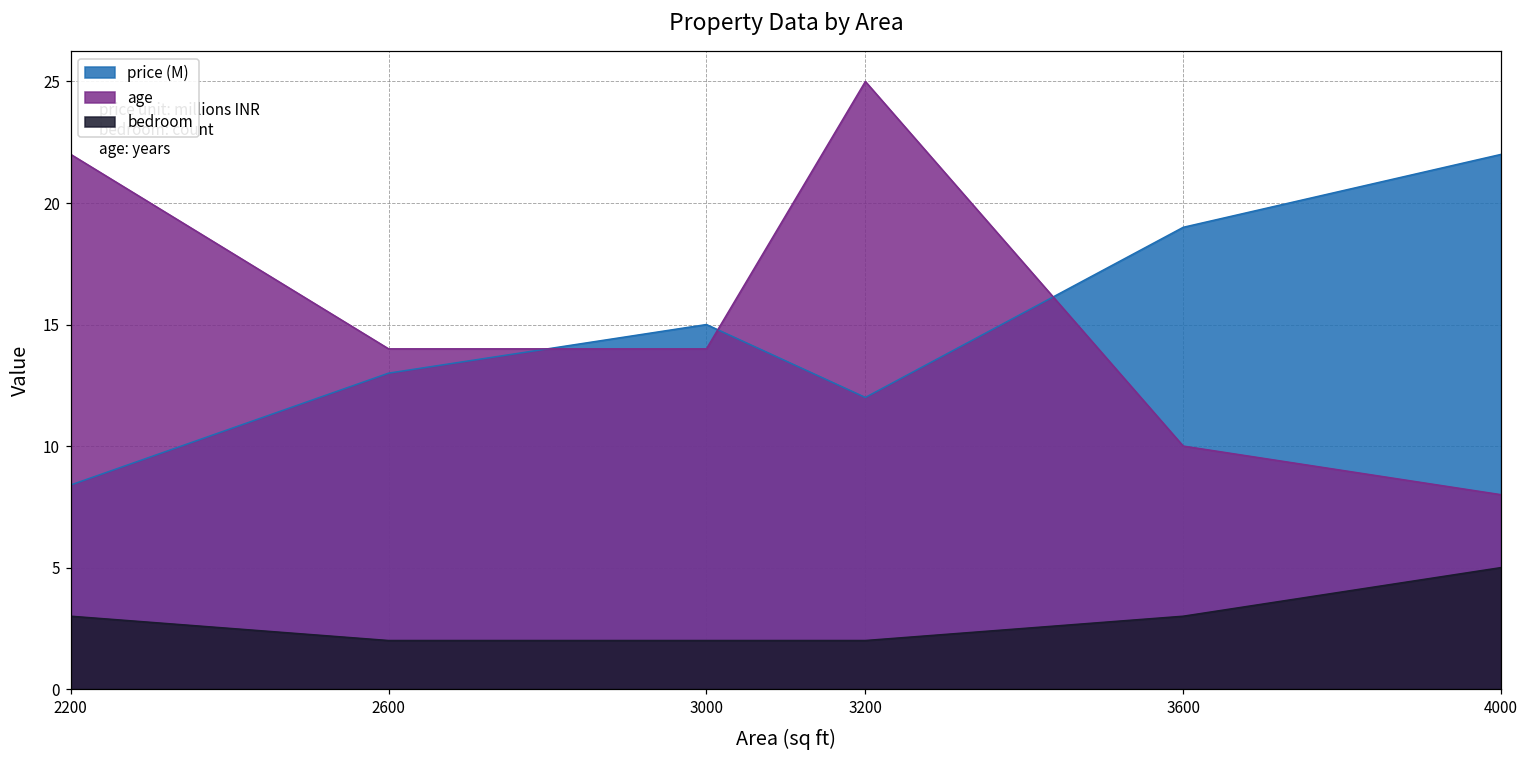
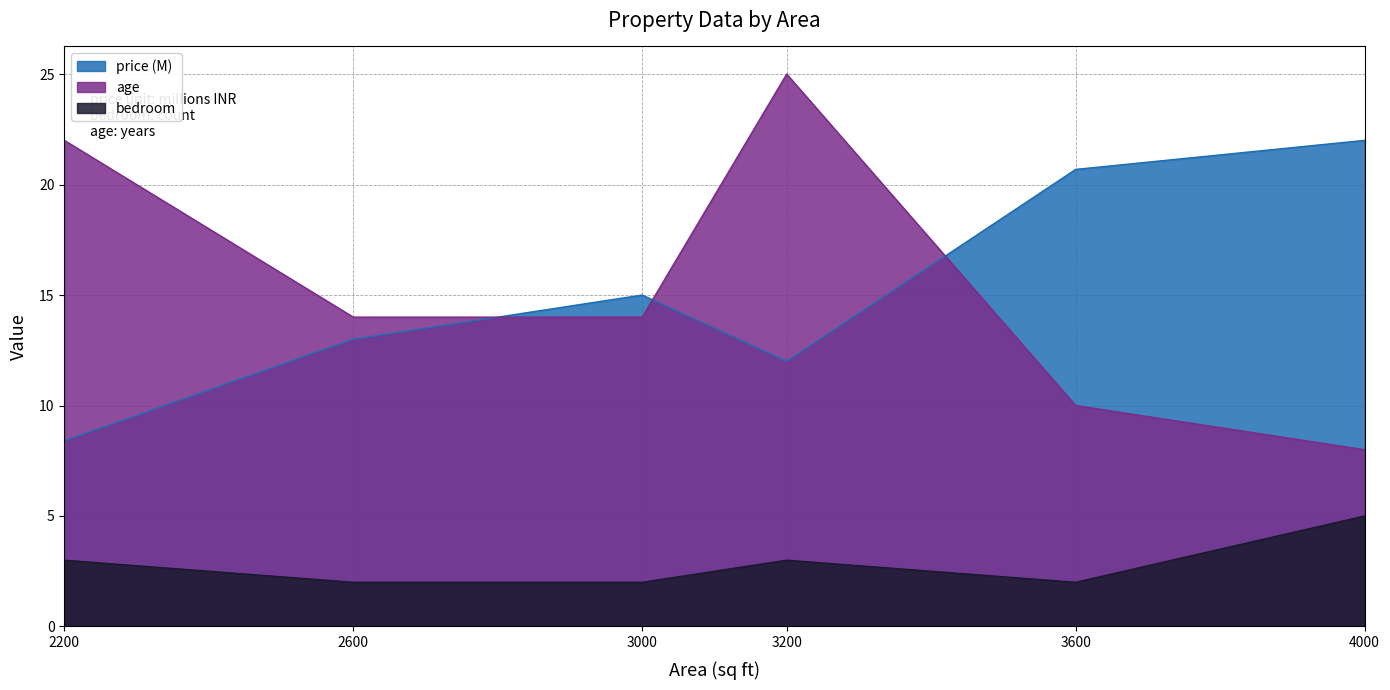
bedroom, 3200: 2 -> 3
price (M), 3600: 19.0 -> 20.7
bedroom, 3600: 3 -> 2
